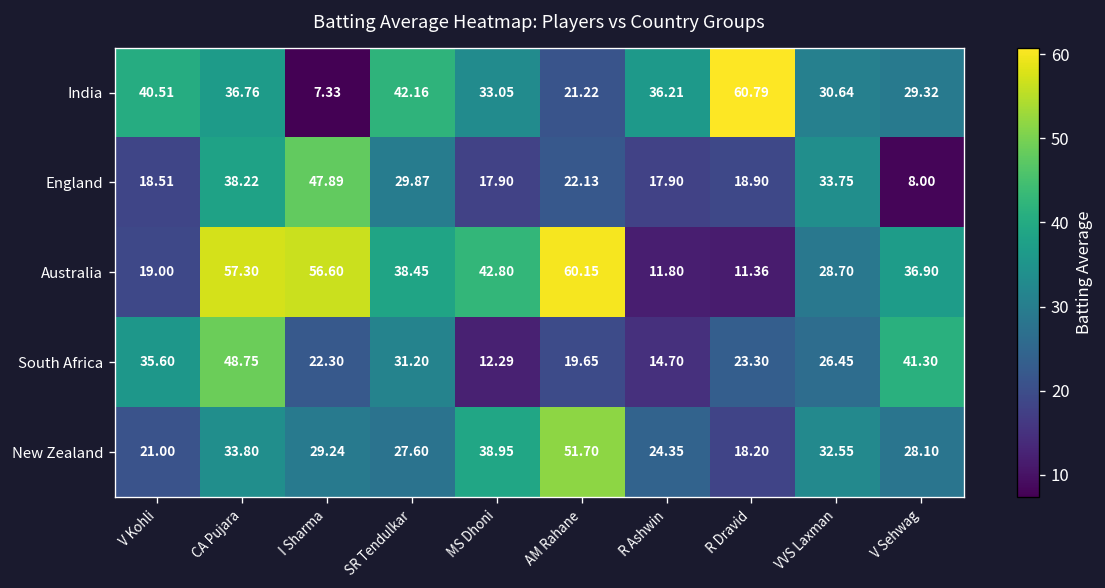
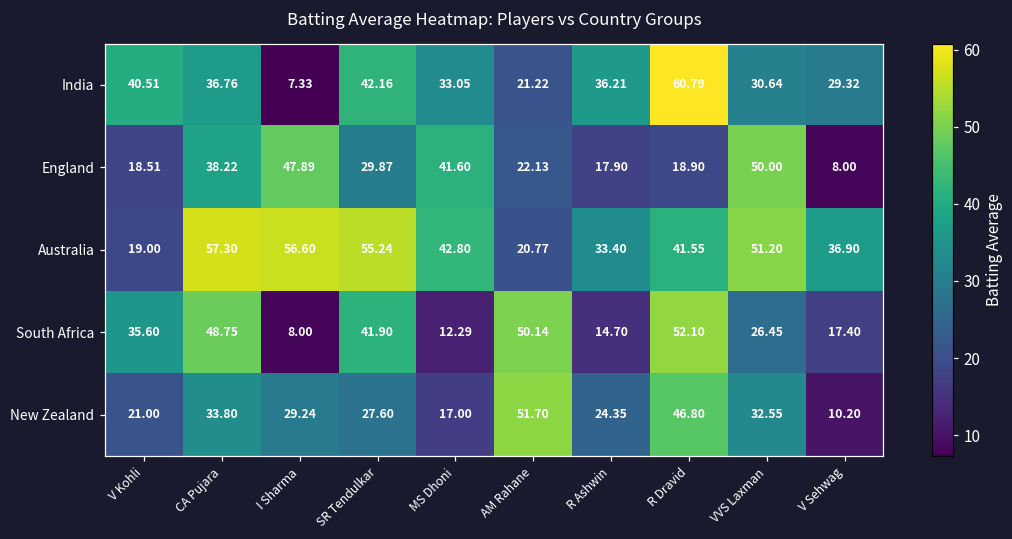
England, MS Dhoni: 17.90 -> 41.60
England, VVS Laxman: 33.75 -> 50.00
Australia, SR Tendulkar: 38.45 -> 55.24
Australia, AM Rahane: 60.15 -> 20.77
Australia, R Ashwin: 11.80 -> 33.40
Australia, R Dravid: 11.36 -> 41.55
Australia, VVS Laxman: 28.70 -> 51.20
South Africa, I Sharma: 22.30 -> 8.00
South Africa, SR Tendulkar: 31.20 -> 41.90
South Africa, AM Rahane: 19.65 -> 50.14
South Africa, R Dravid: 23.30 -> 52.10
South Africa, V Sehwag: 41.30 -> 17.40
New Zealand, MS Dhoni: 38.95 -> 17.00
New Zealand, R Dravid: 18.20 -> 46.80
New Zealand, V Sehwag: 28.10 -> 10.20
